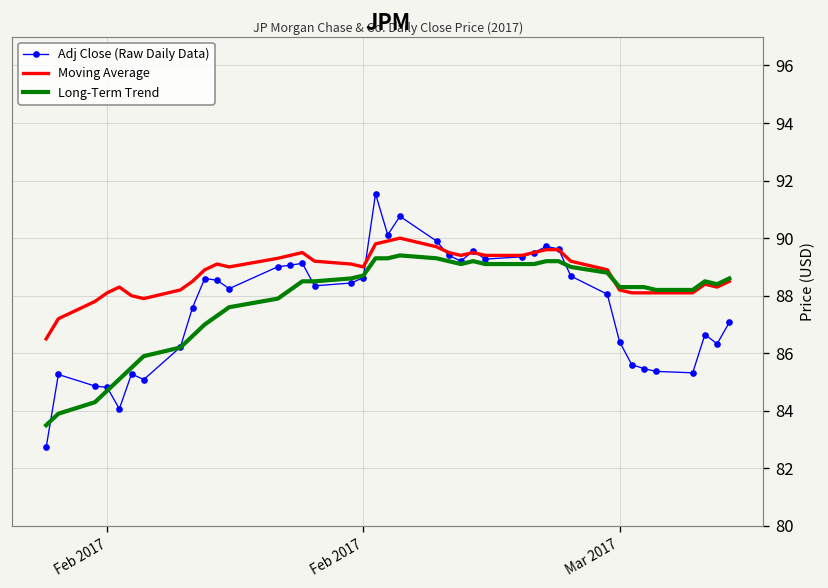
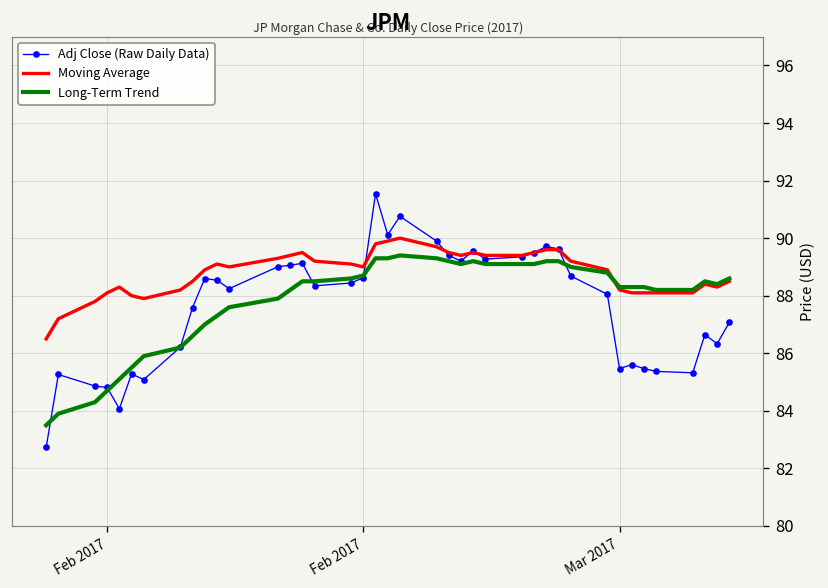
Adj Close (Raw Daily Data), Mar 2017: 86.4 -> 85.5
